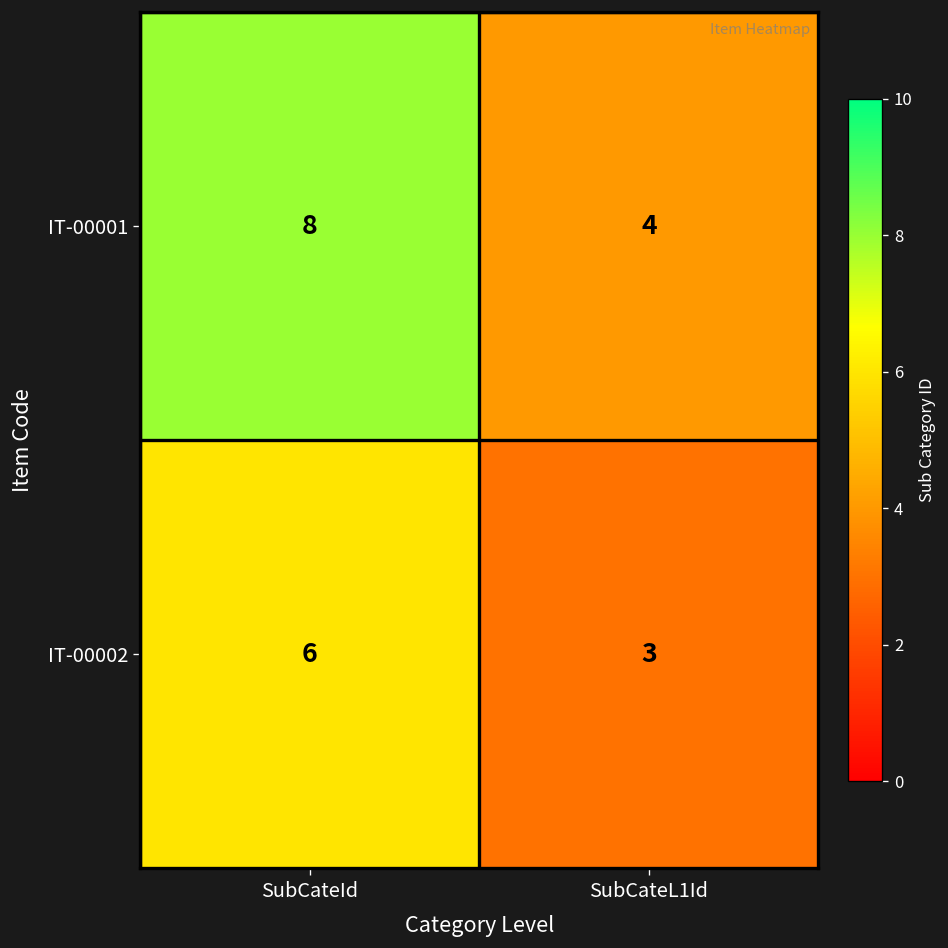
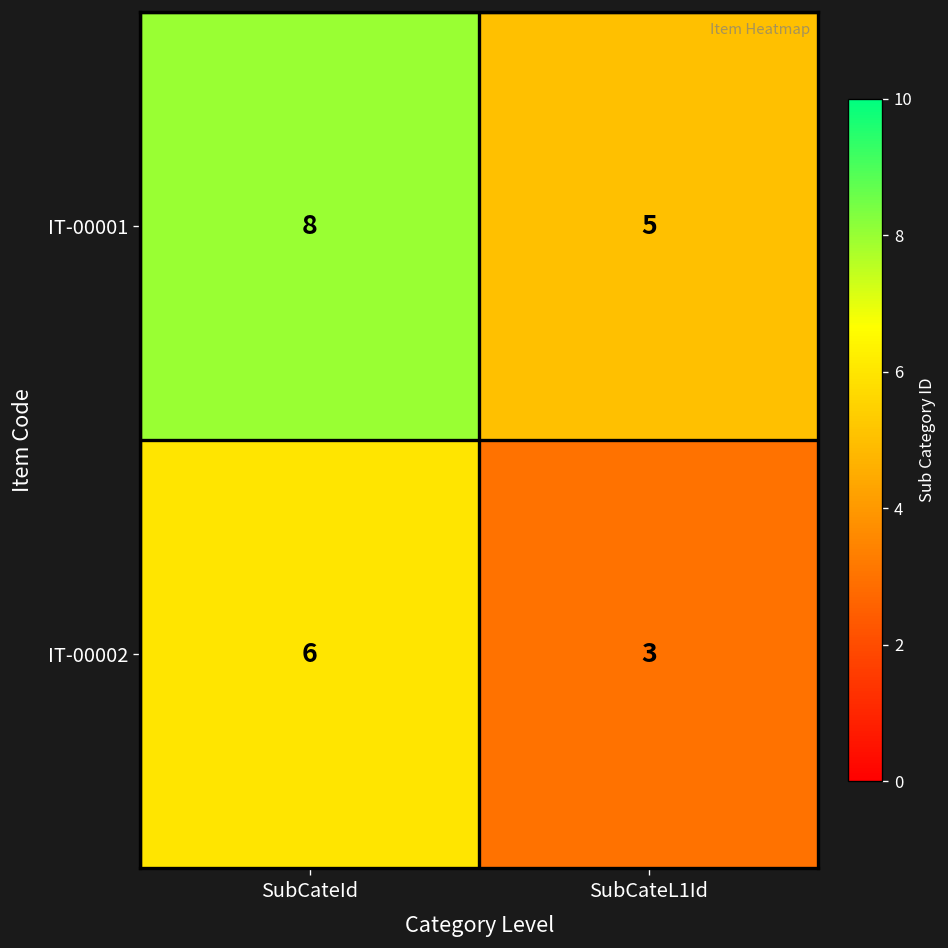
IT-00001, SubCateL1Id: 4 -> 5
